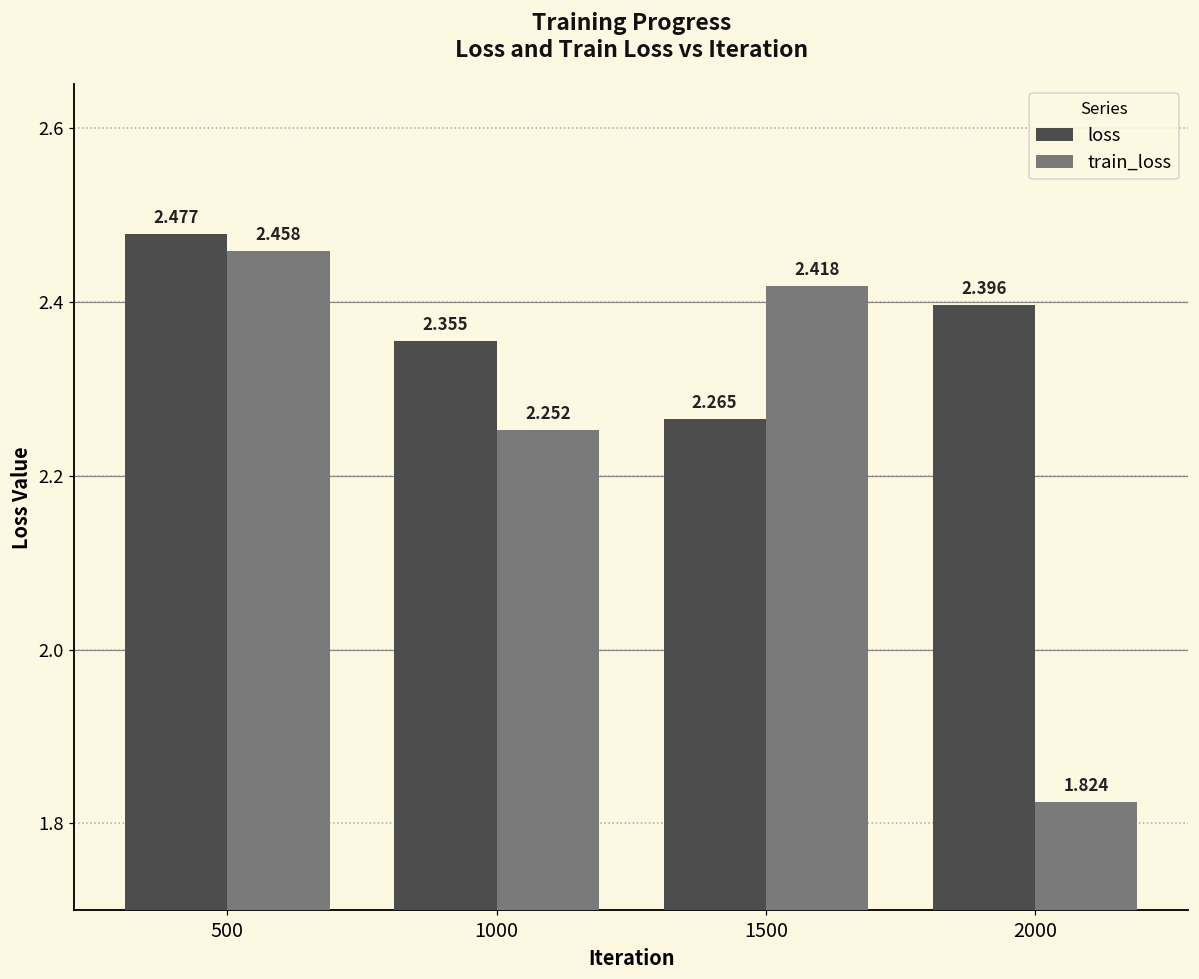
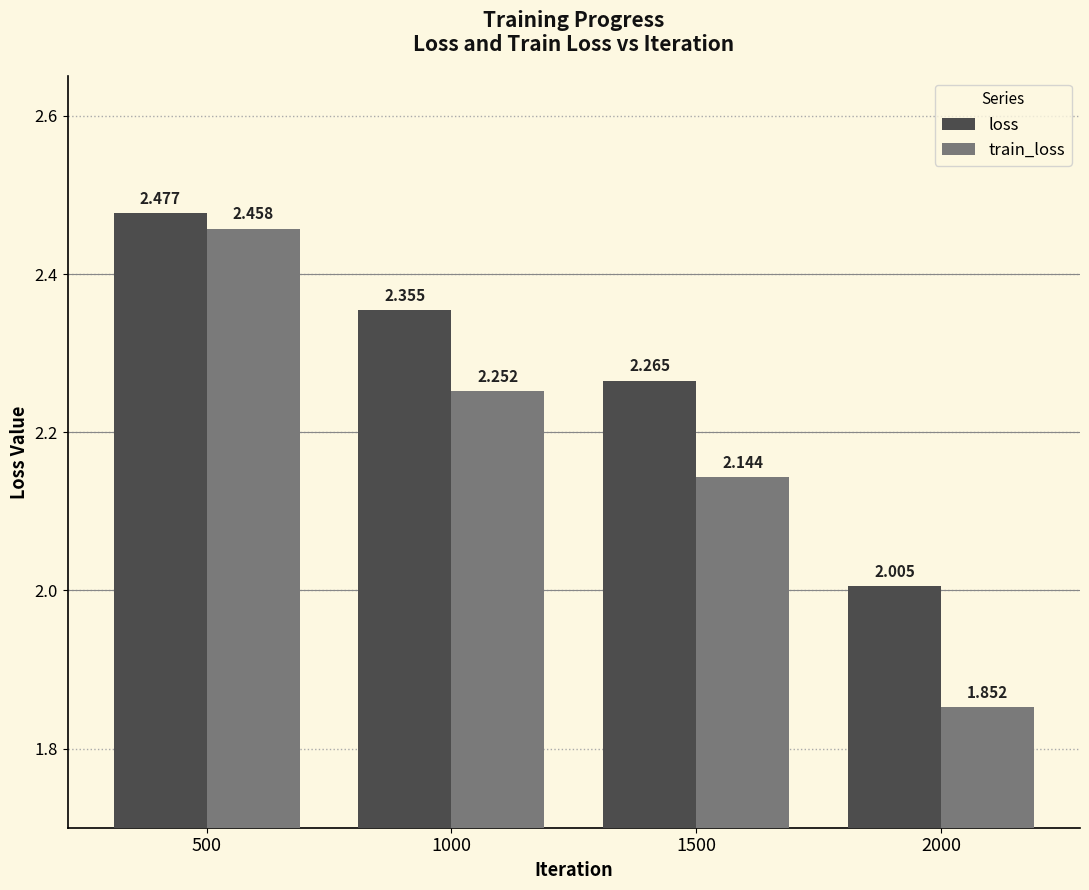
train_loss, 1500: 2.418 -> 2.144
loss, 2000: 2.396 -> 2.005
train_loss, 2000: 1.824 -> 1.852
